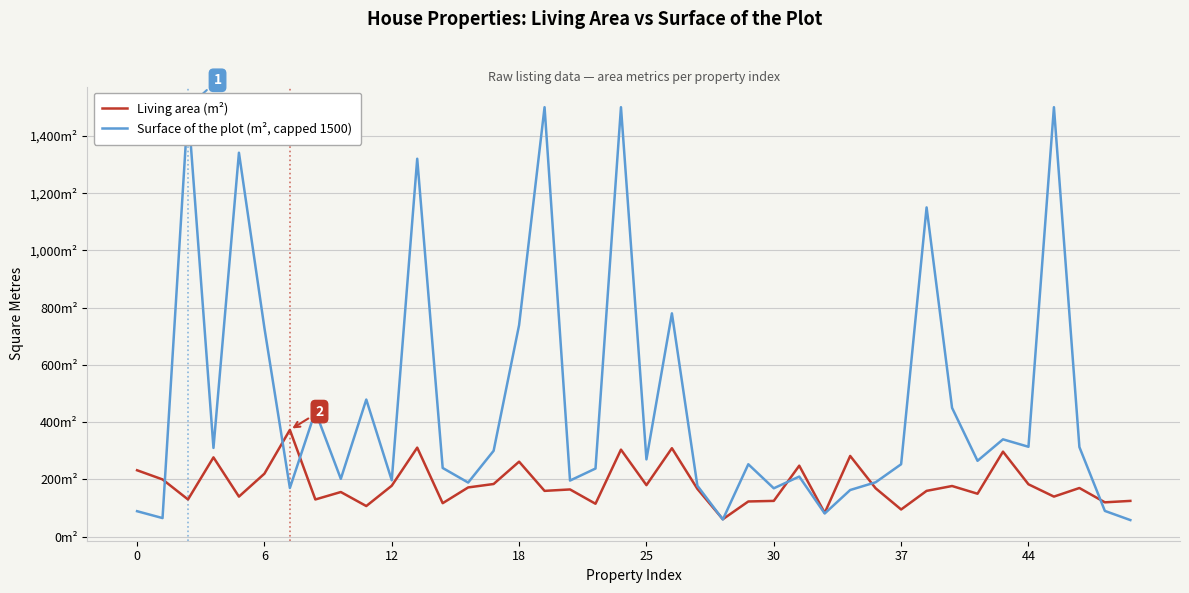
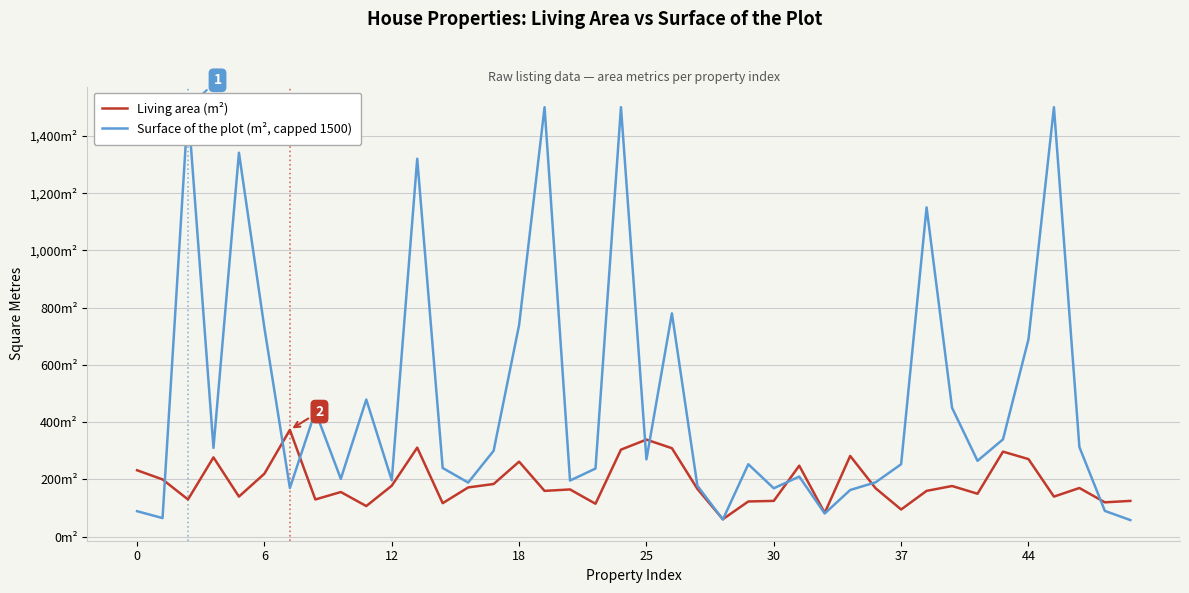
Living area (m²), 25: 180m² -> 340m²
Living area (m²), 44: 180m² -> 270m²
Surface of the plot (m², capped 1500), 44: 310m² -> 690m²
